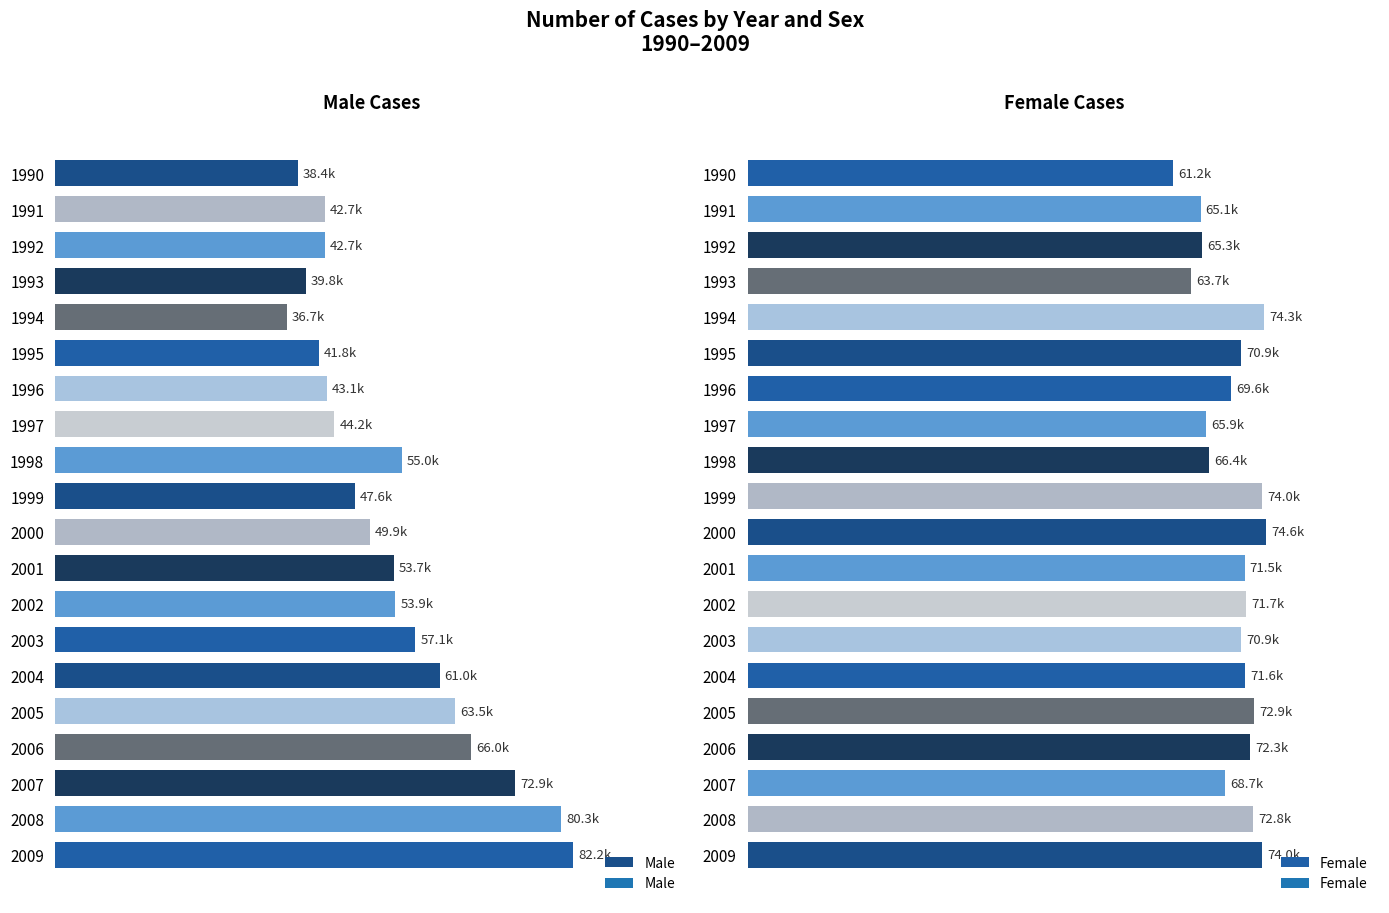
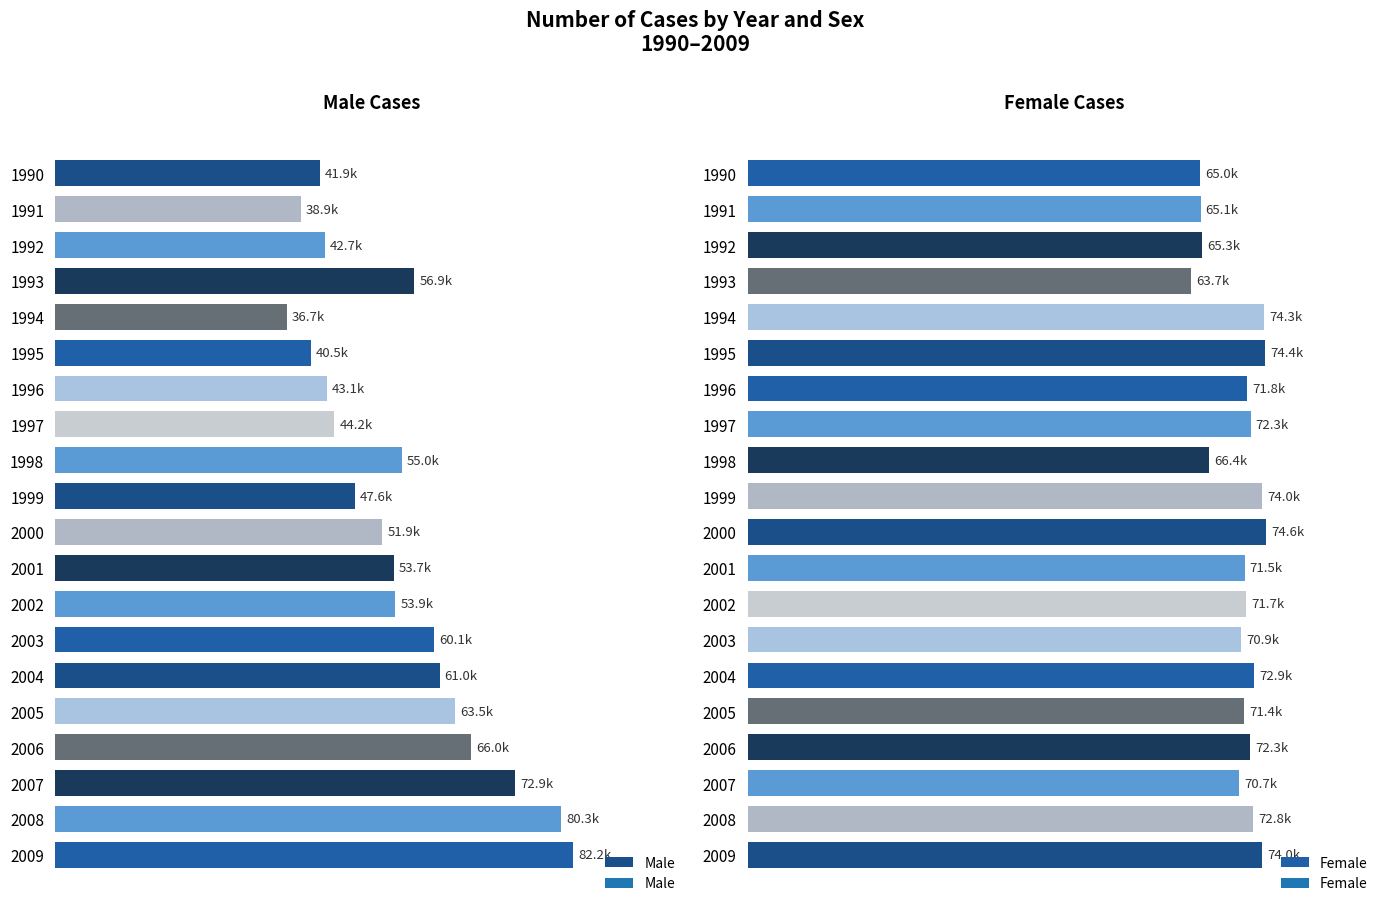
Male Cases, 1990: 38.4k -> 41.9k
Male Cases, 1991: 42.7k -> 38.9k
Male Cases, 1993: 39.8k -> 56.9k
Male Cases, 1995: 41.8k -> 40.5k
Male Cases, 2000: 49.9k -> 51.9k
Male Cases, 2003: 57.1k -> 60.1k
Female Cases, 1990: 61.2k -> 65.0k
Female Cases, 1995: 70.9k -> 74.4k
Female Cases, 1996: 69.6k -> 71.8k
Female Cases, 1997: 65.9k -> 72.3k
Female Cases, 2004: 71.6k -> 72.9k
Female Cases, 2005: 72.9k -> 71.4k
Female Cases, 2007: 68.7k -> 70.7k
